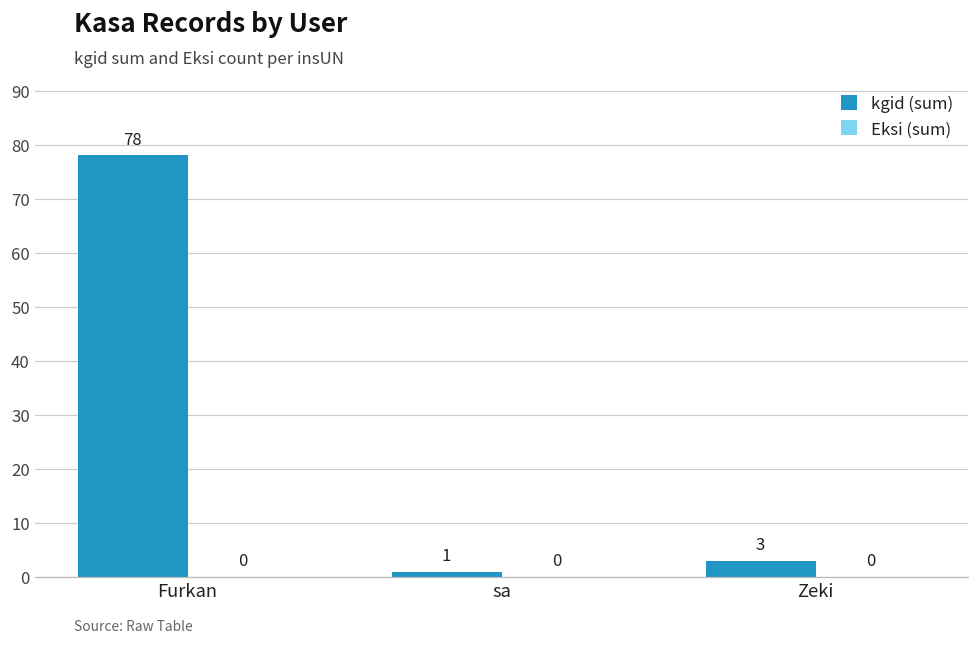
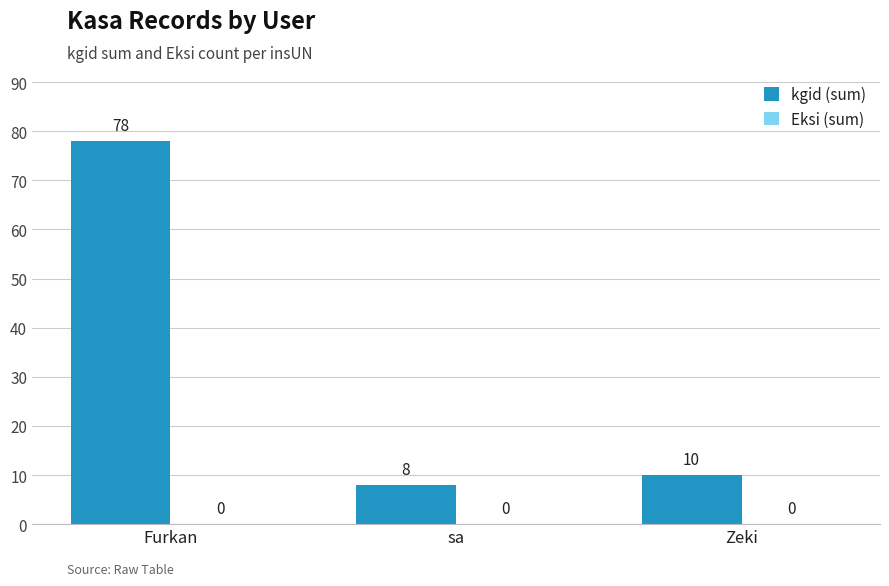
kgid (sum), sa: 1 -> 8
kgid (sum), Zeki: 3 -> 10
